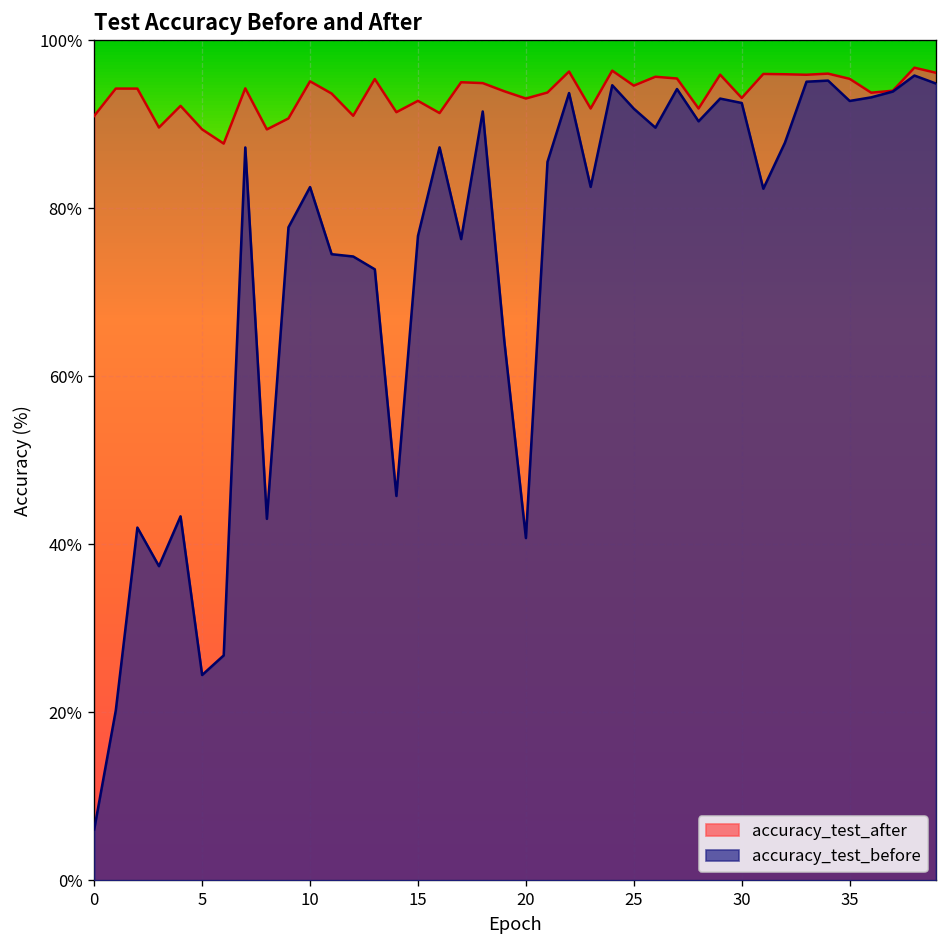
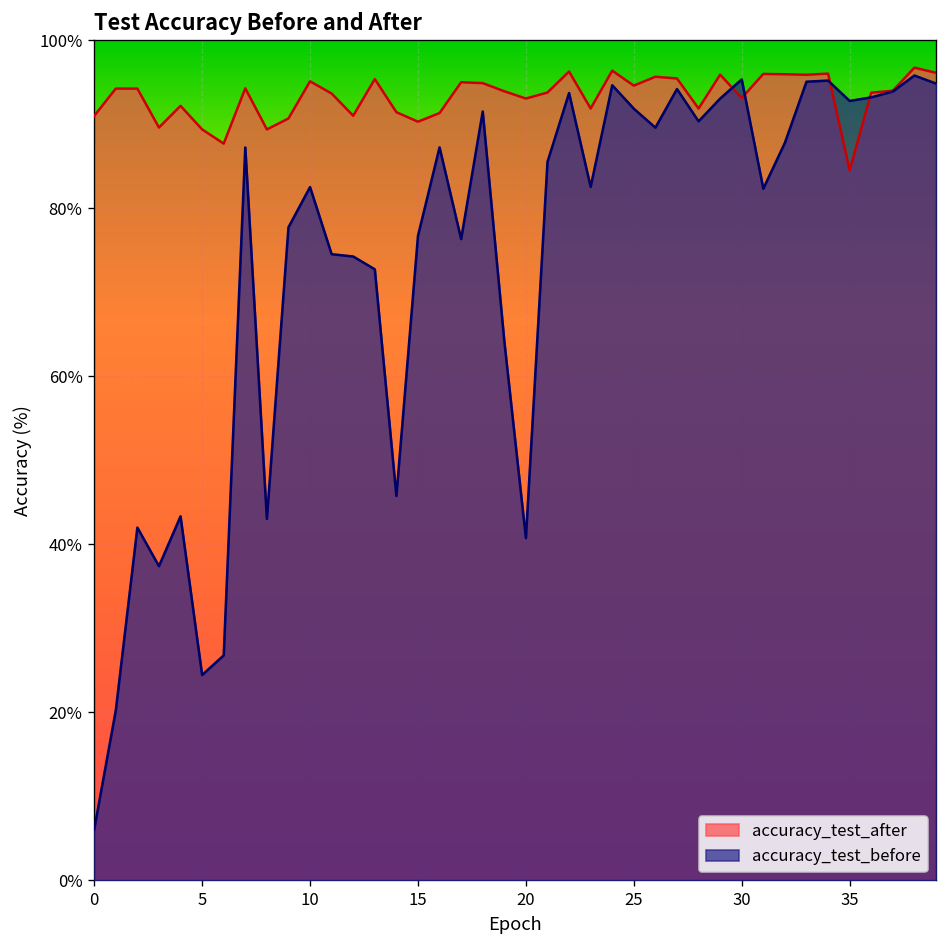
accuracy_test_after, 15: 93% -> 90%
accuracy_test_before, 30: 93% -> 95%
accuracy_test_after, 35: 95% -> 84%
